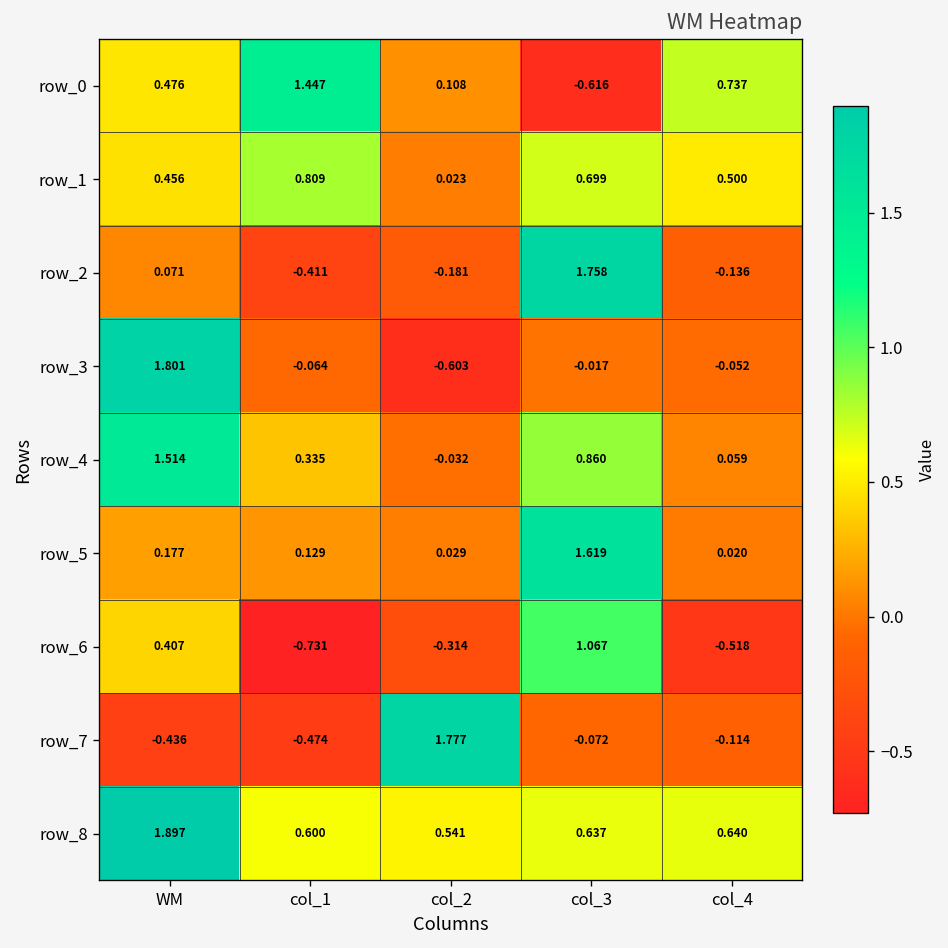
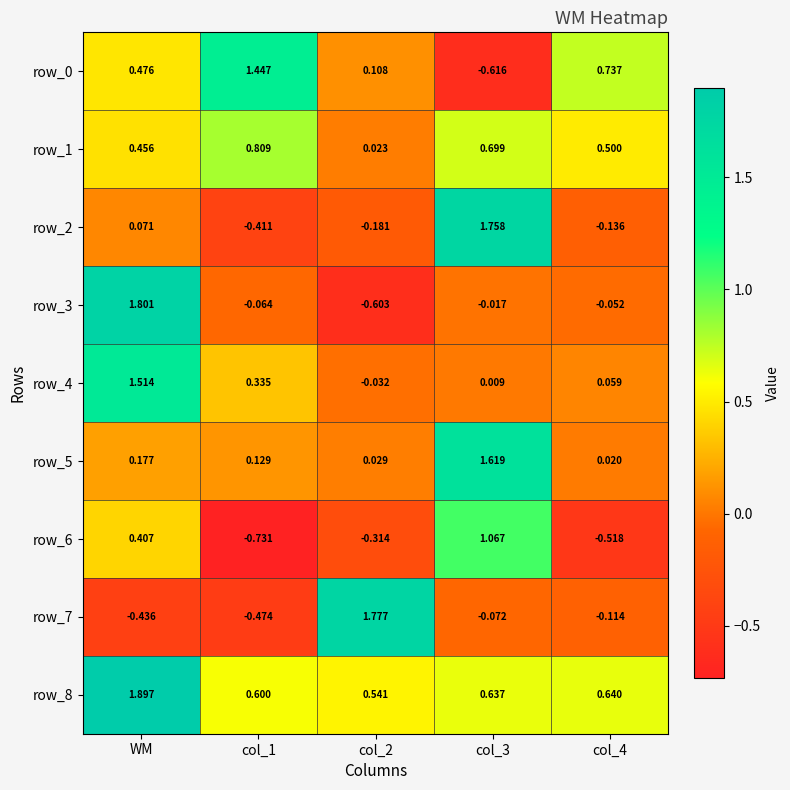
row_4, col_3: 0.860 -> 0.009
